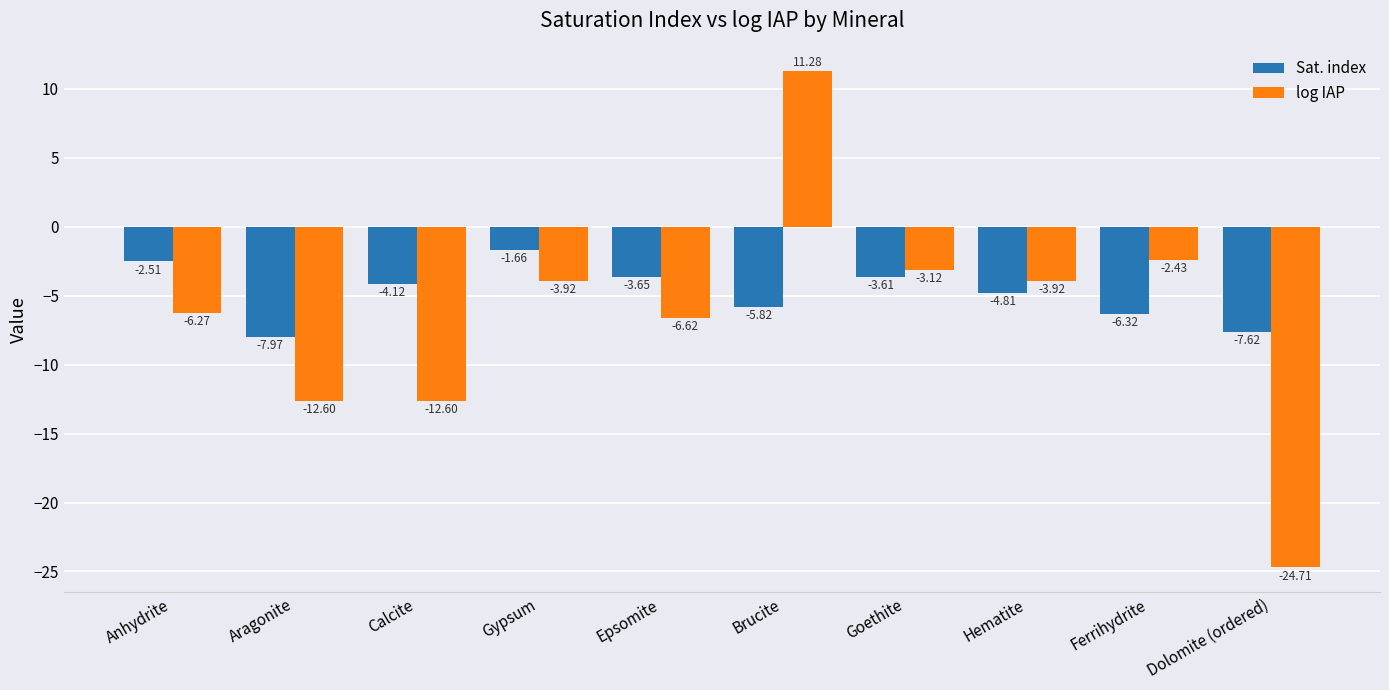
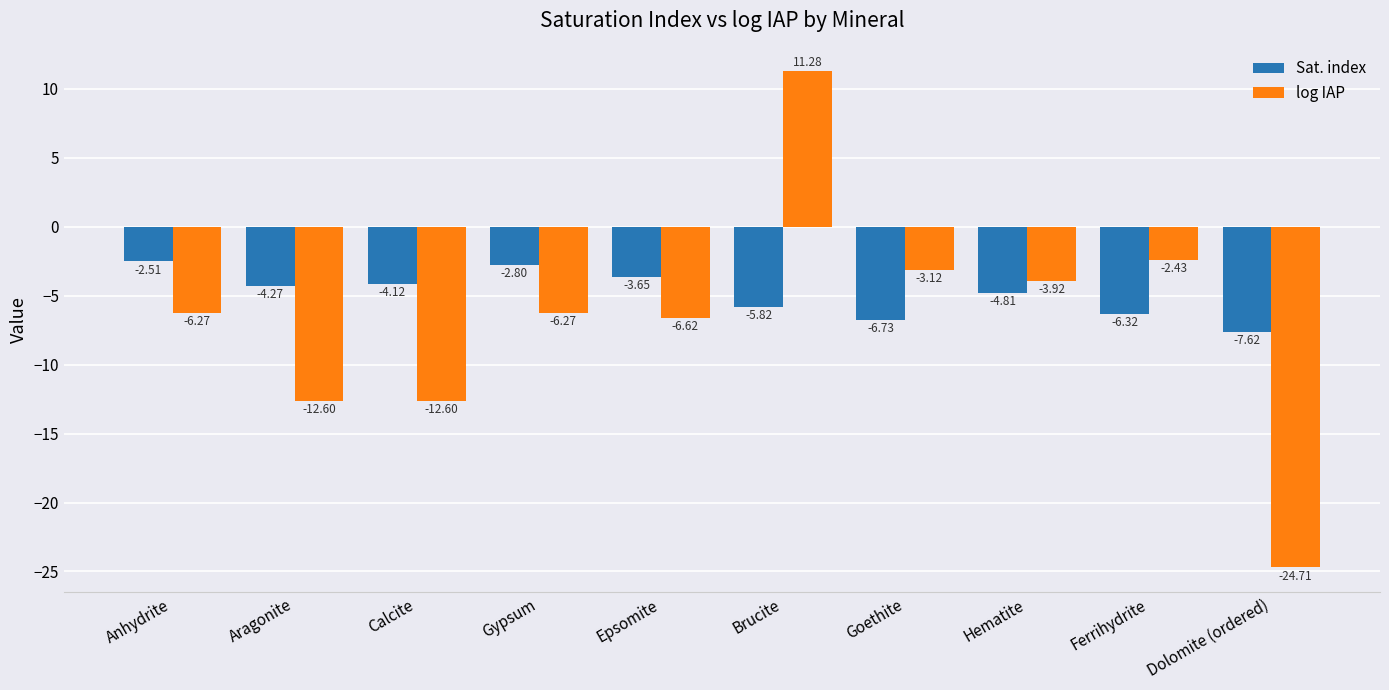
Sat. index, Aragonite: -7.97 -> -4.27
Sat. index, Gypsum: -1.66 -> -2.80
log IAP, Gypsum: -3.92 -> -6.27
Sat. index, Goethite: -3.61 -> -6.73
